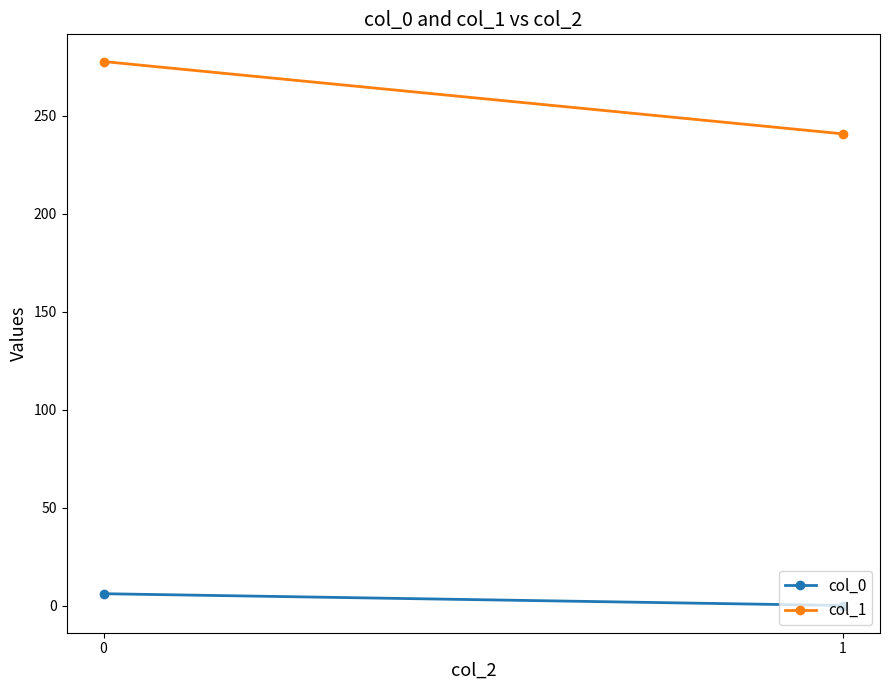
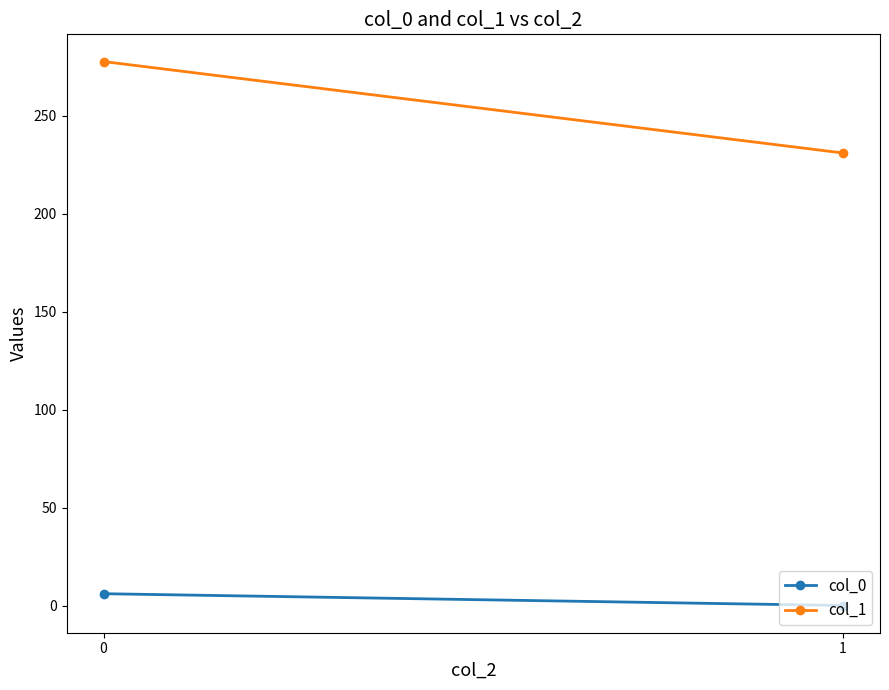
col_1, 1: 241 -> 231
